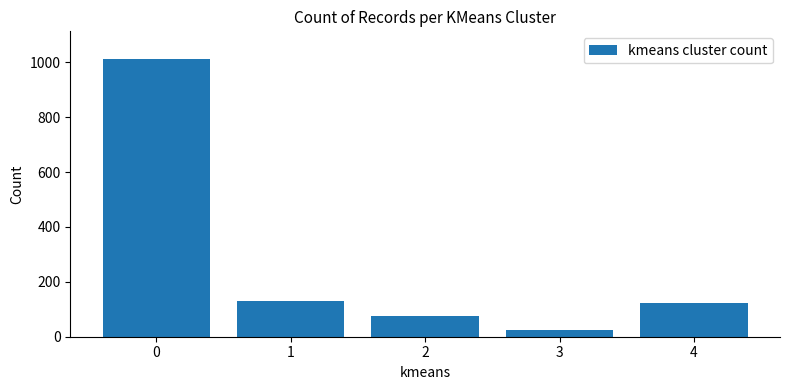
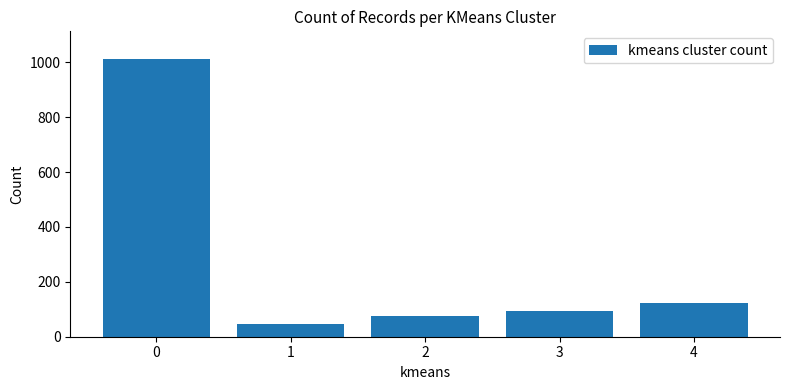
1: 130 -> 50
3: 30 -> 90
